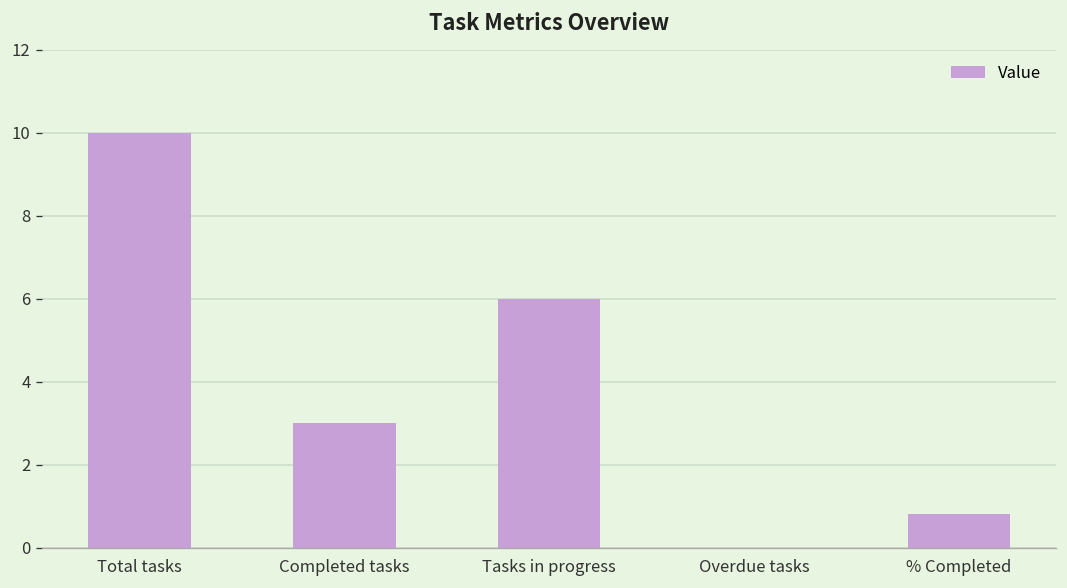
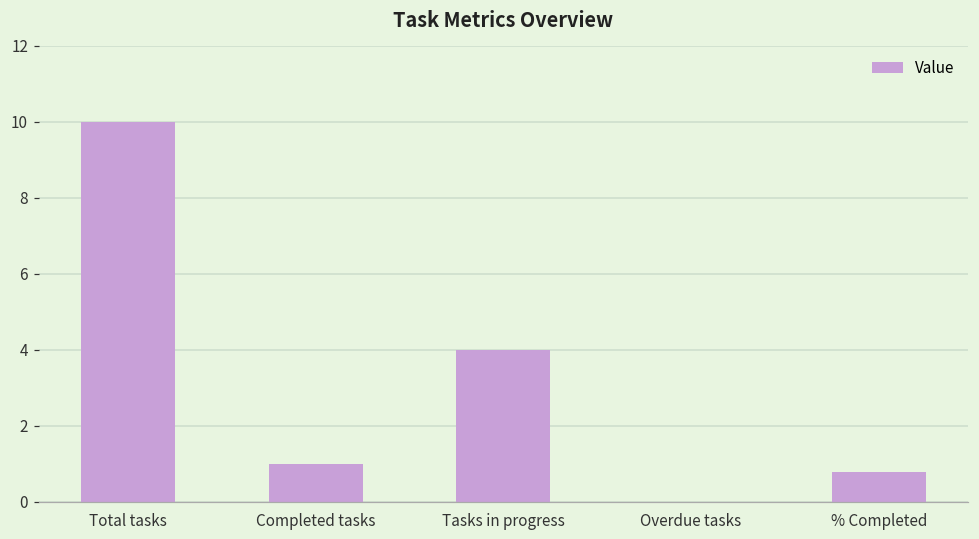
Completed tasks: 3 -> 1
Tasks in progress: 6 -> 4
